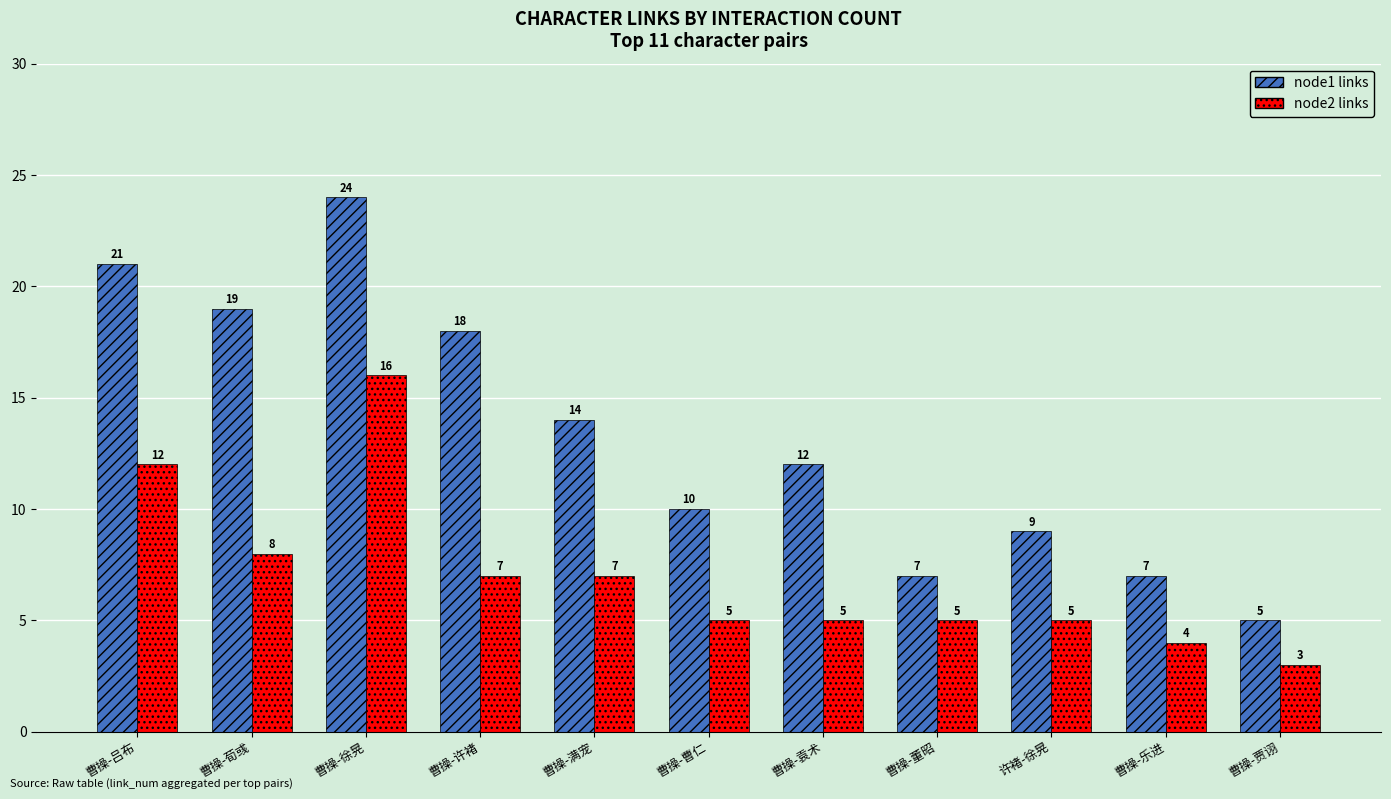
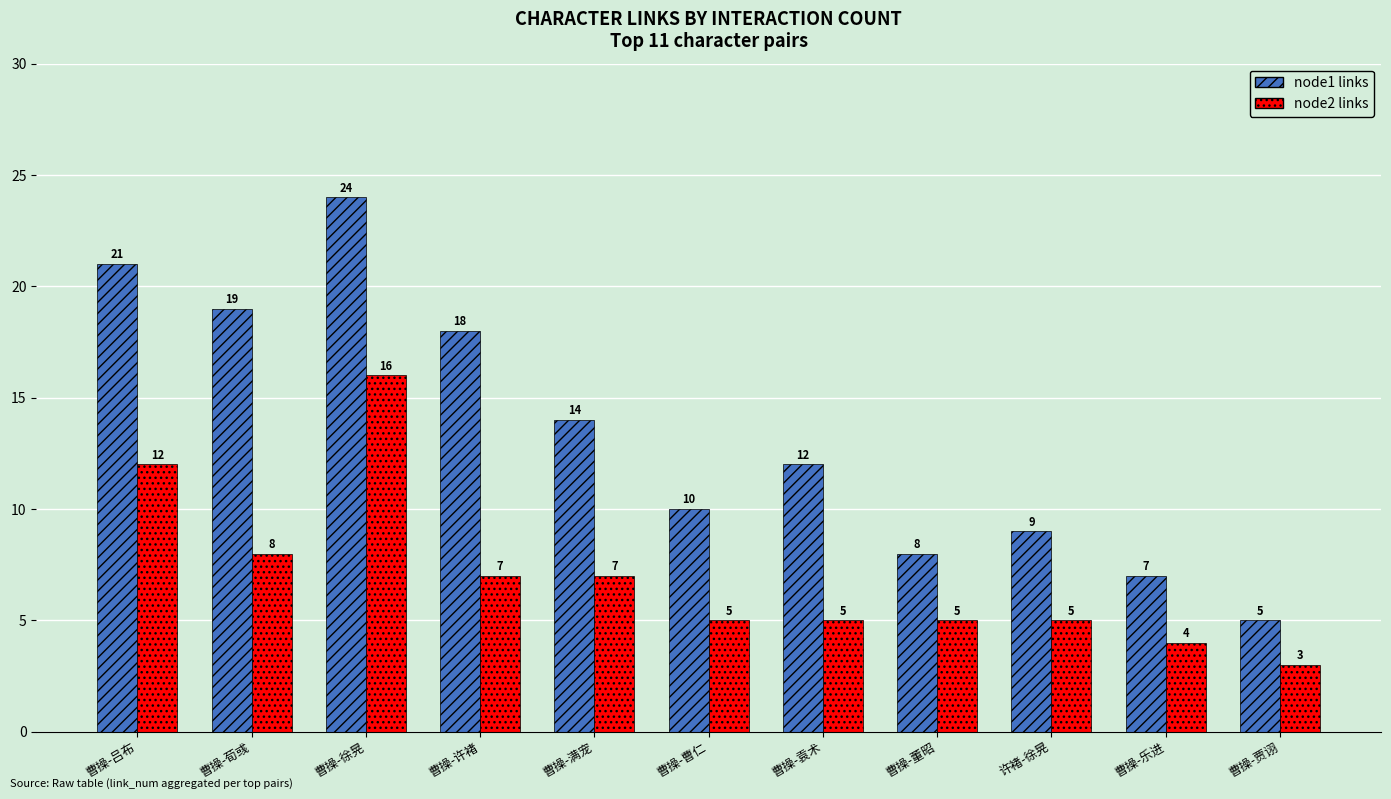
node1 links, 曹操-董昭: 7 -> 8
